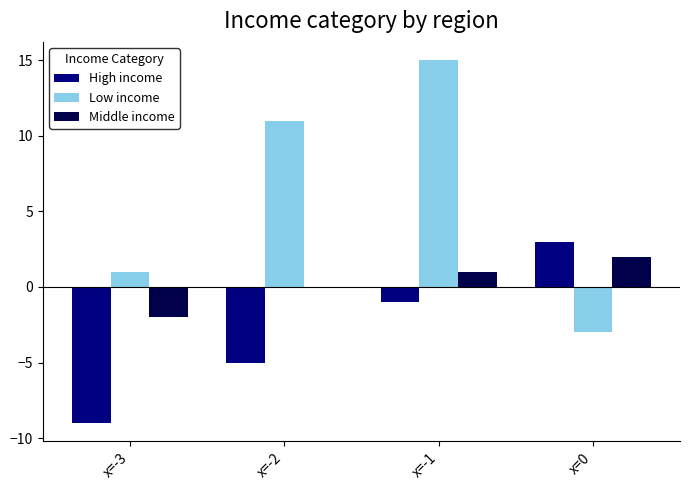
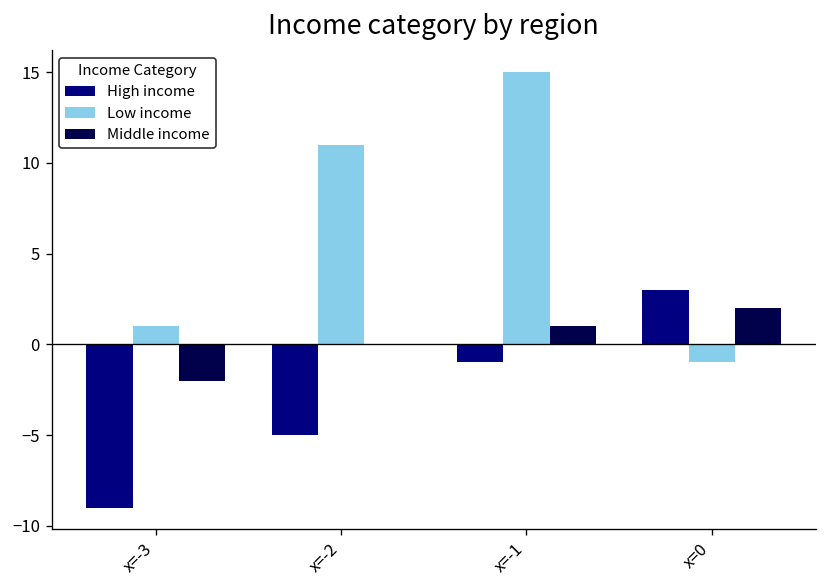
Low income, x=0: -3 -> -1
